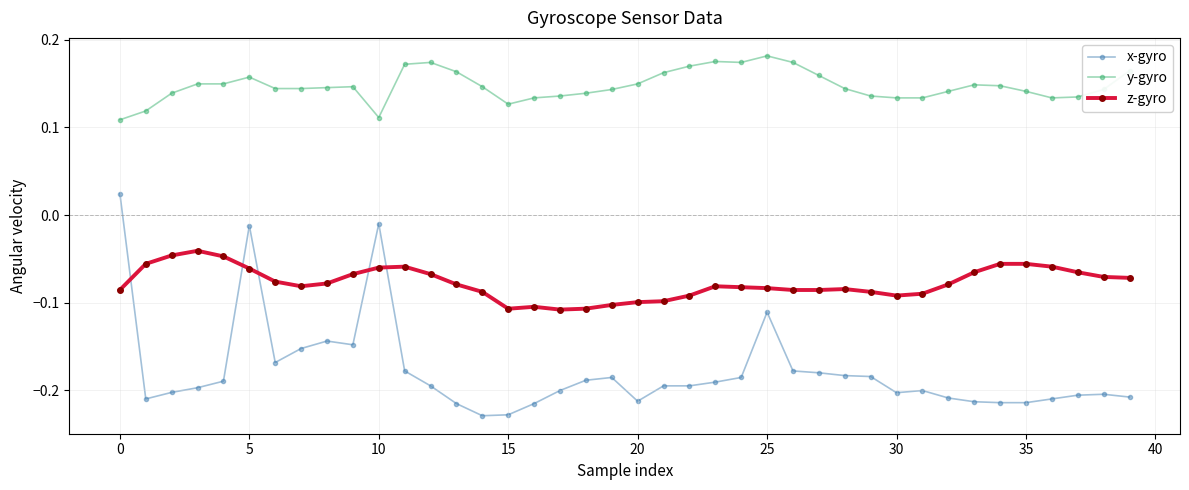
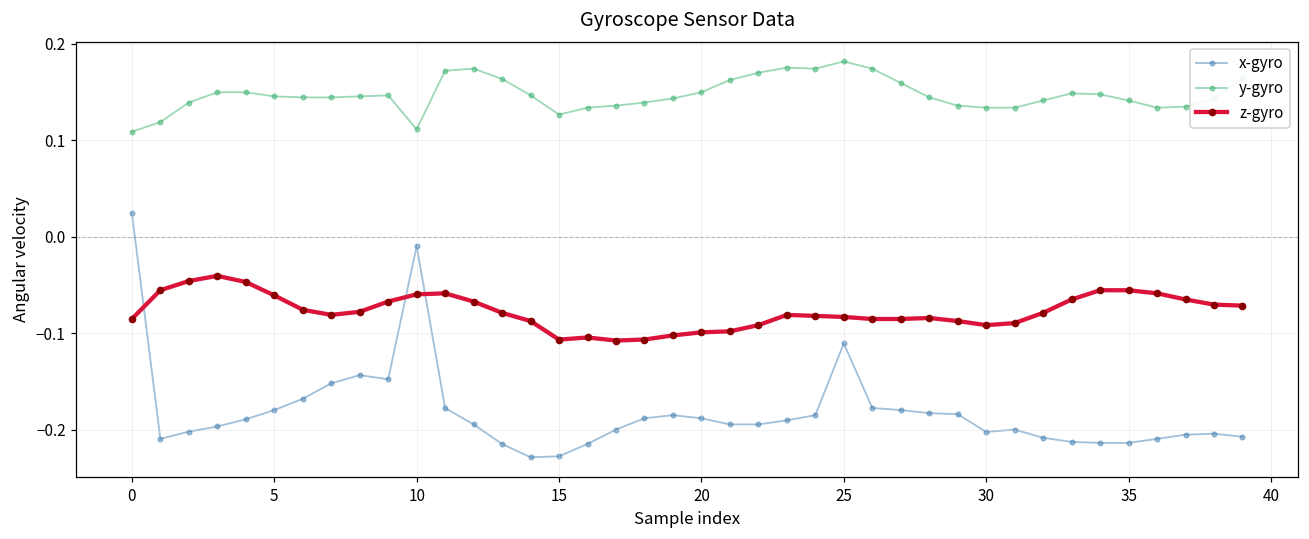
x-gyro, 5: -0.01 -> -0.18
y-gyro, 5: 0.16 -> 0.15
x-gyro, 20: -0.21 -> -0.19
